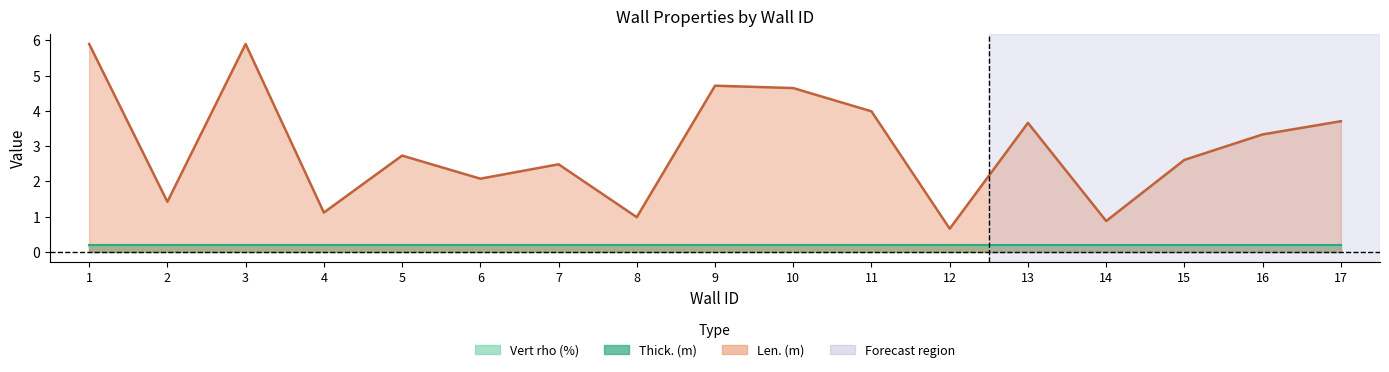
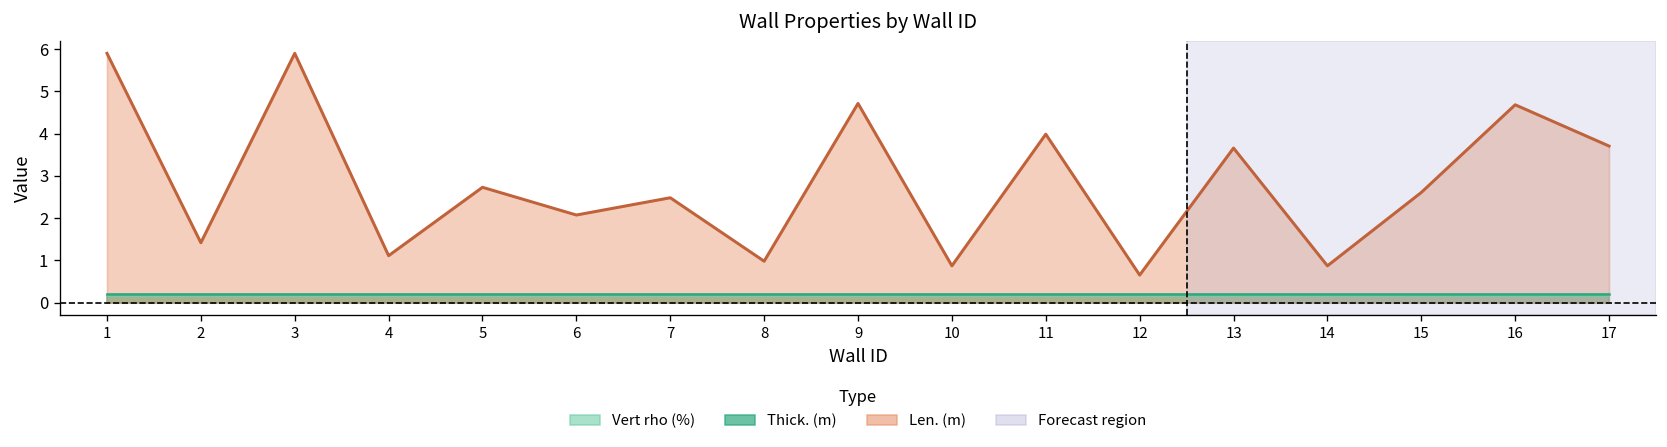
Len. (m), 10: 4.6 -> 0.9
Len. (m), 16: 3.3 -> 4.7
